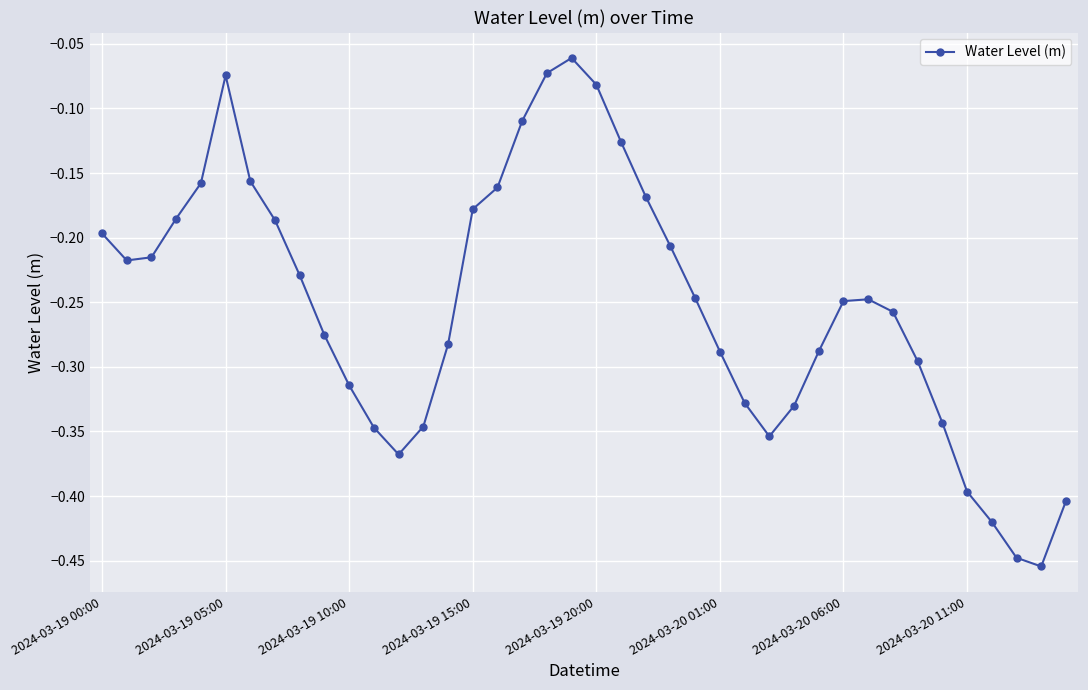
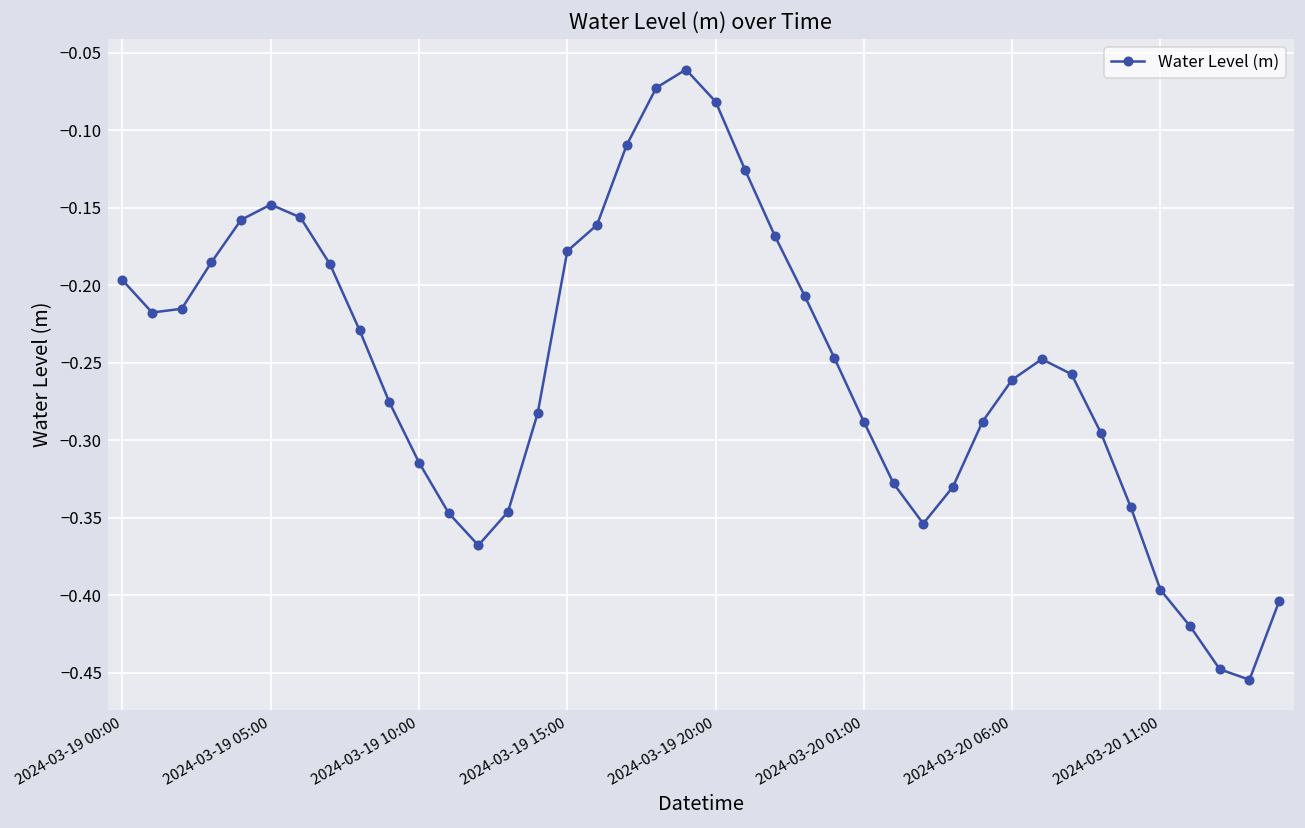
2024-03-19 05:00: -0.075 -> -0.148
2024-03-20 06:00: -0.249 -> -0.261
